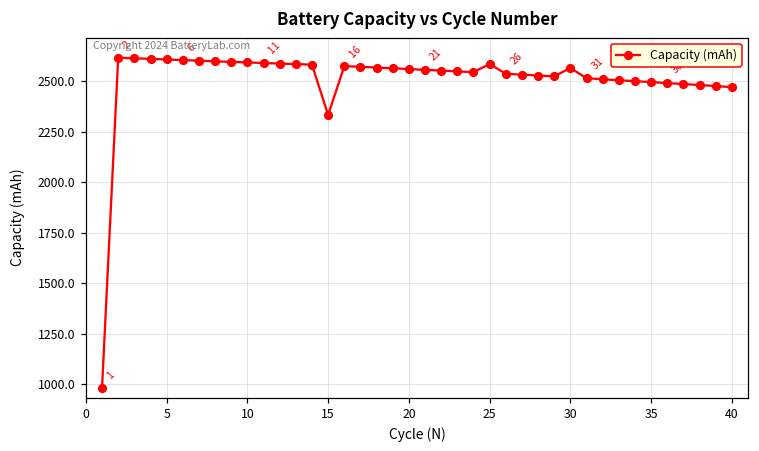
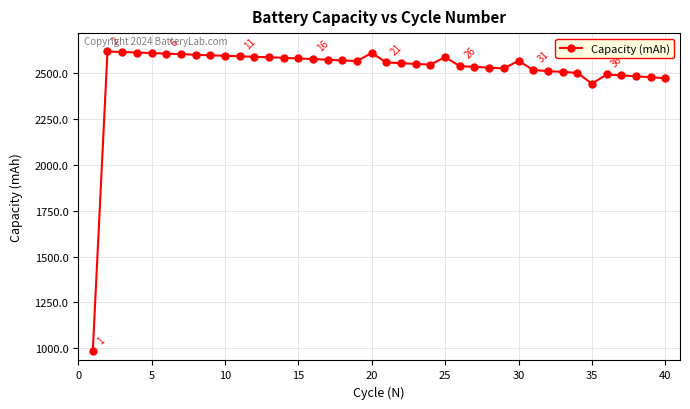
15: 2330 -> 2580
20: 2560 -> 2610
35: 2500 -> 2440
